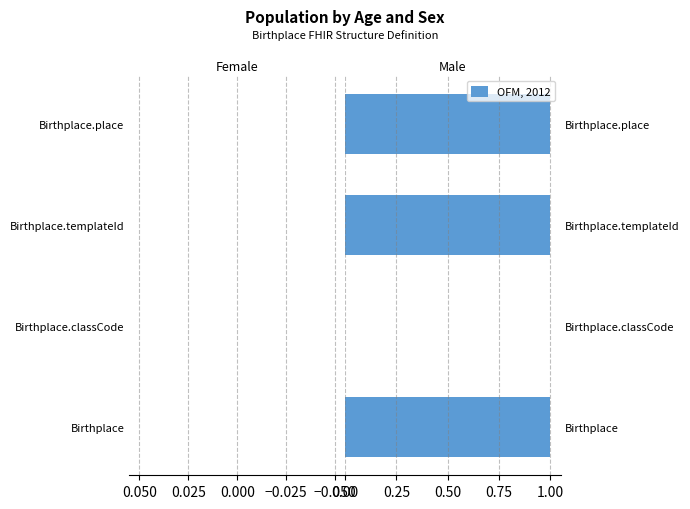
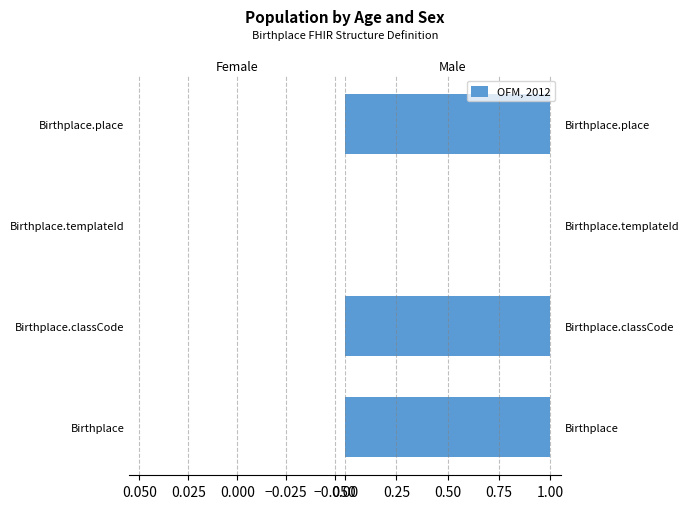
Male, Birthplace.templateId: 1 -> 0
Male, Birthplace.classCode: 0 -> 1
